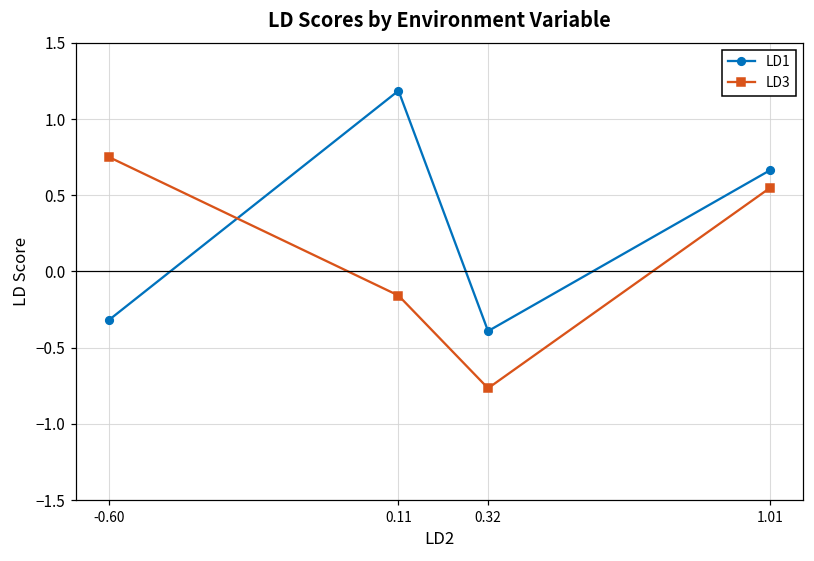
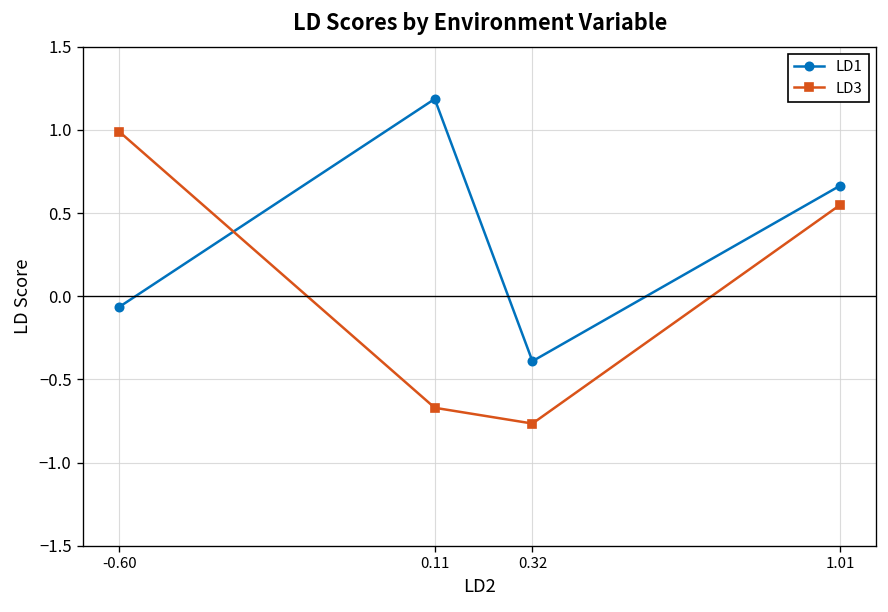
LD1, -0.60: -0.32 -> -0.06
LD3, -0.60: 0.75 -> 0.99
LD3, 0.11: -0.16 -> -0.67
